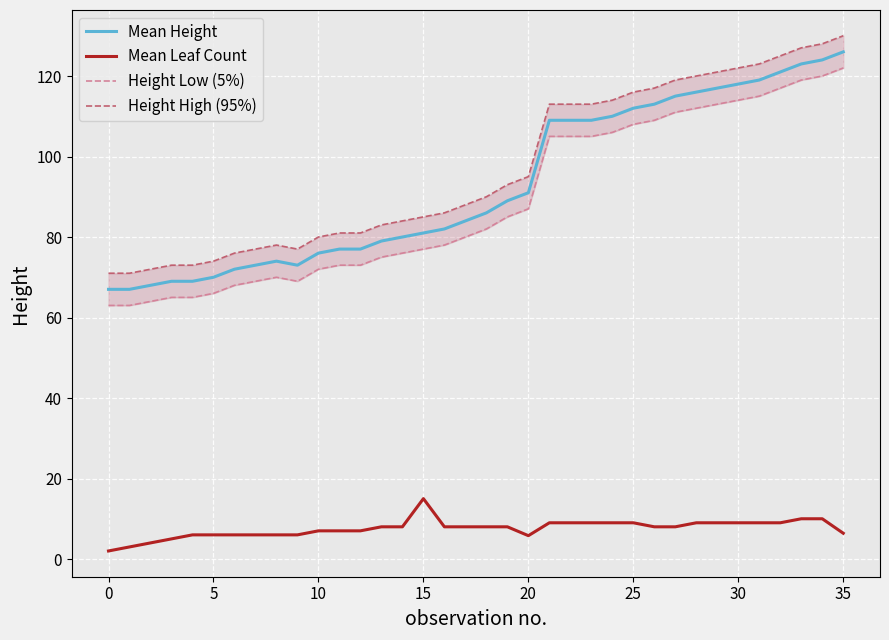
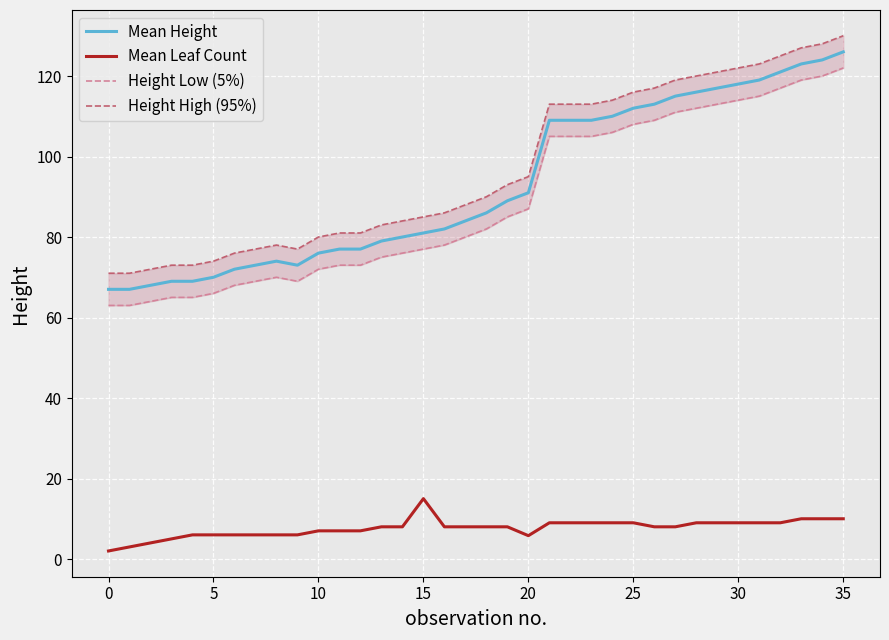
Mean Leaf Count, 35: 6 -> 10
